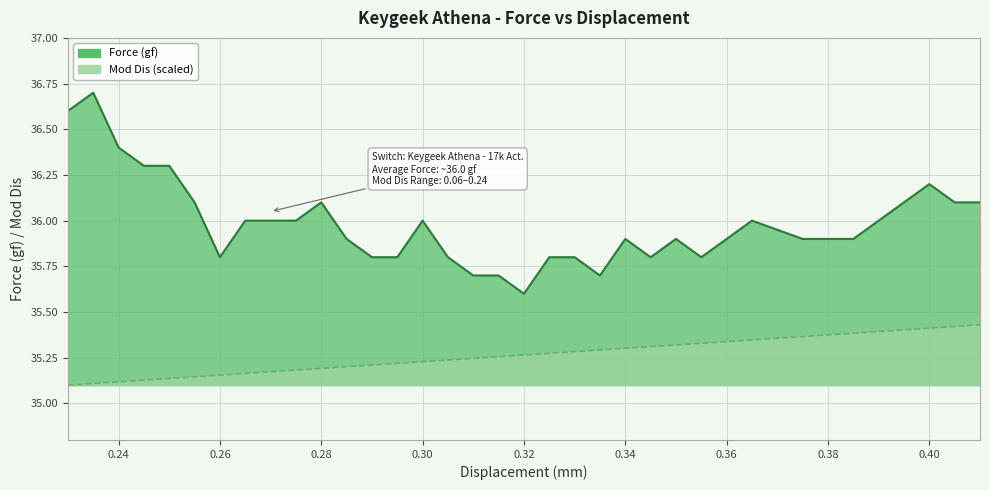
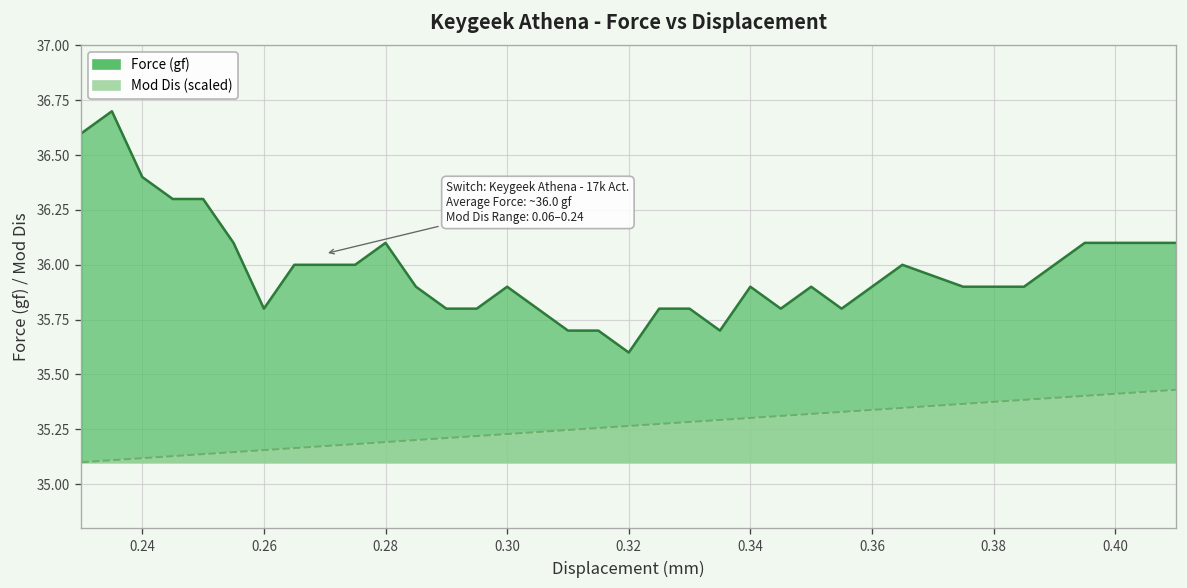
Force (gf), 0.30: 36.0 -> 35.9
Force (gf), 0.40: 36.2 -> 36.1
